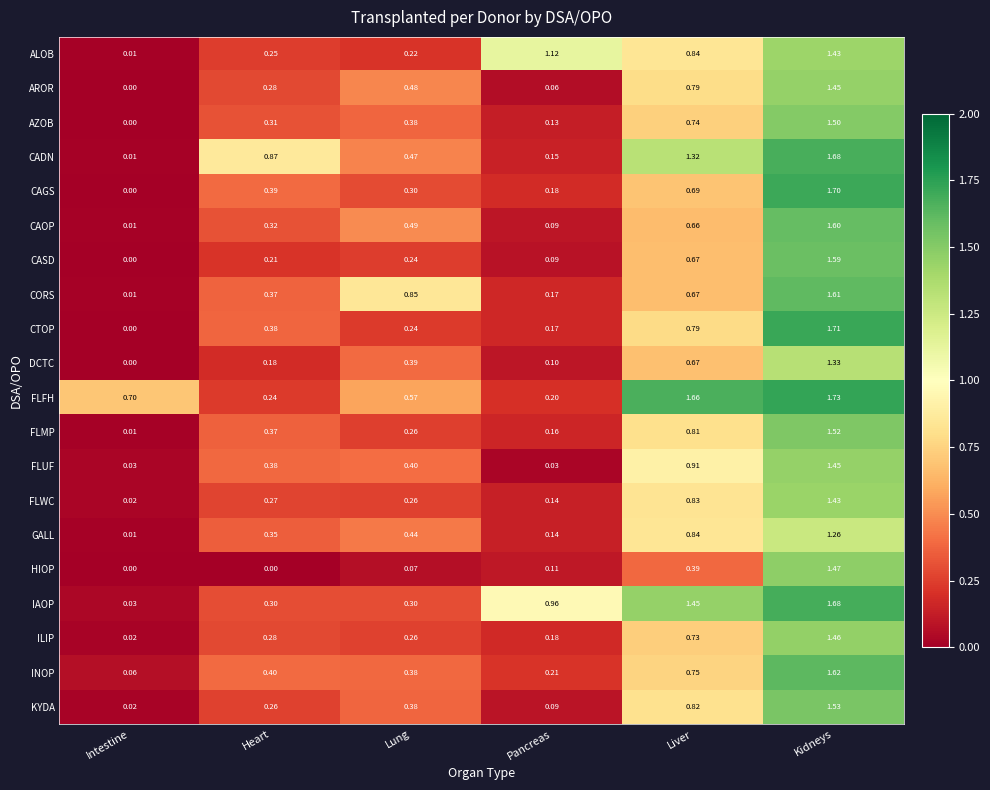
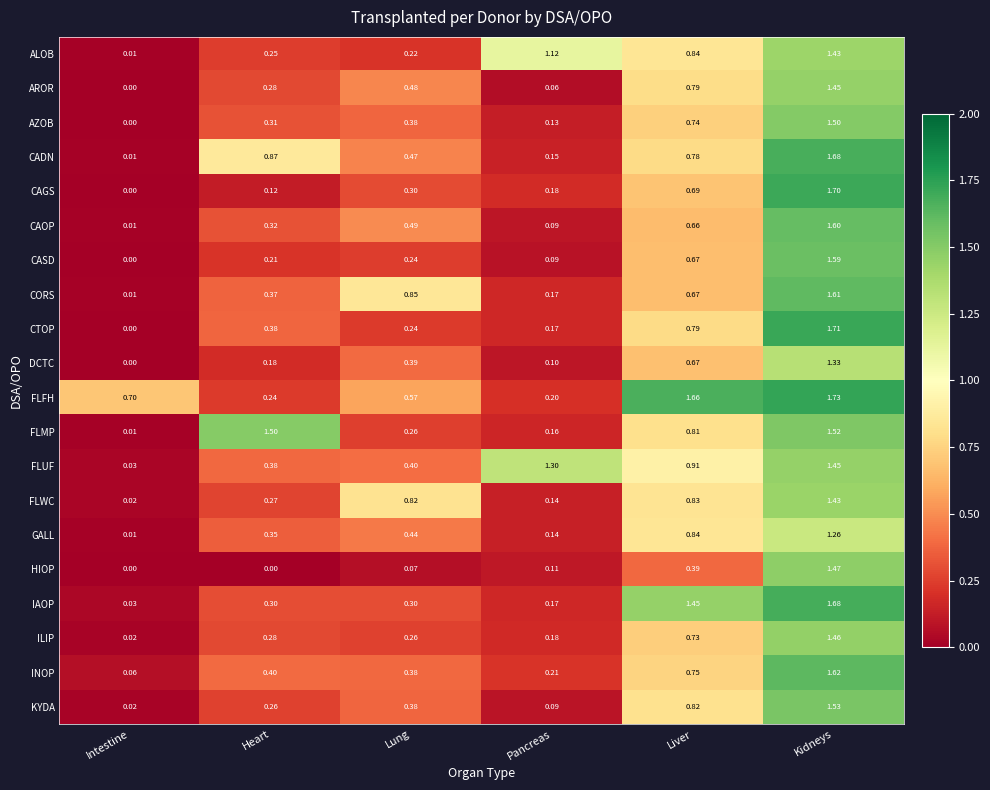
CADN, Liver: 1.32 -> 0.78
CAGS, Heart: 0.39 -> 0.12
FLMP, Heart: 0.37 -> 1.50
FLUF, Pancreas: 0.03 -> 1.30
FLWC, Lung: 0.26 -> 0.82
IAOP, Pancreas: 0.96 -> 0.17
